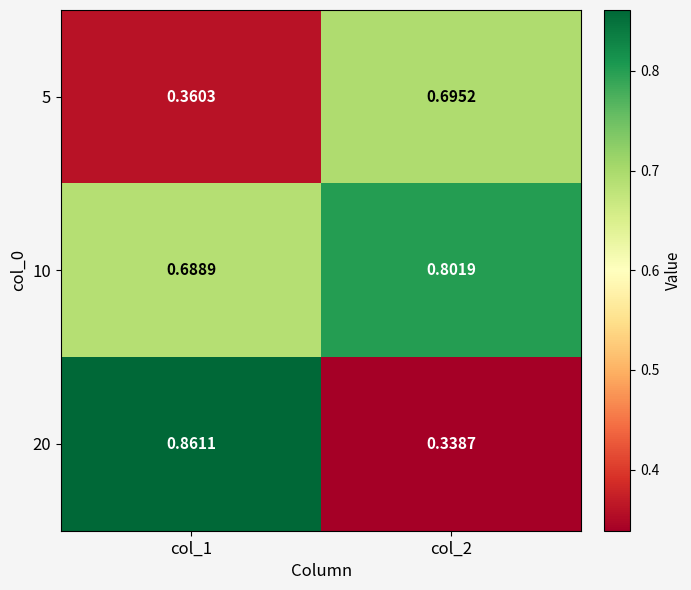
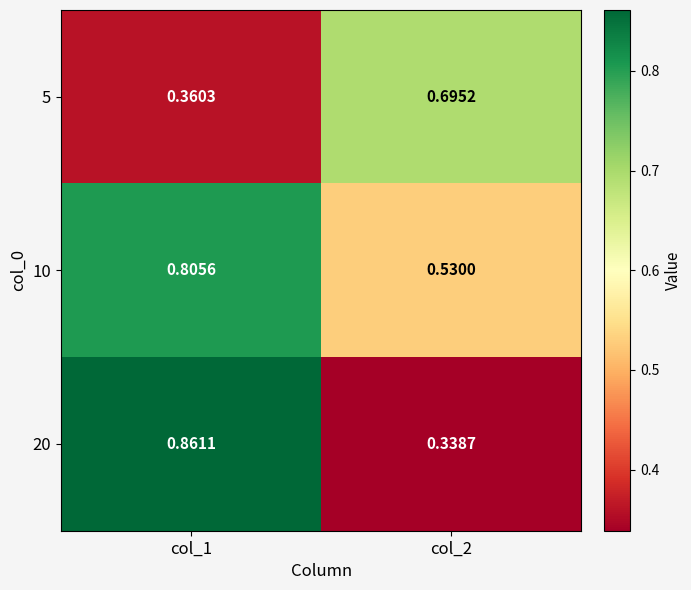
10, col_1: 0.6889 -> 0.8056
10, col_2: 0.8019 -> 0.5300
